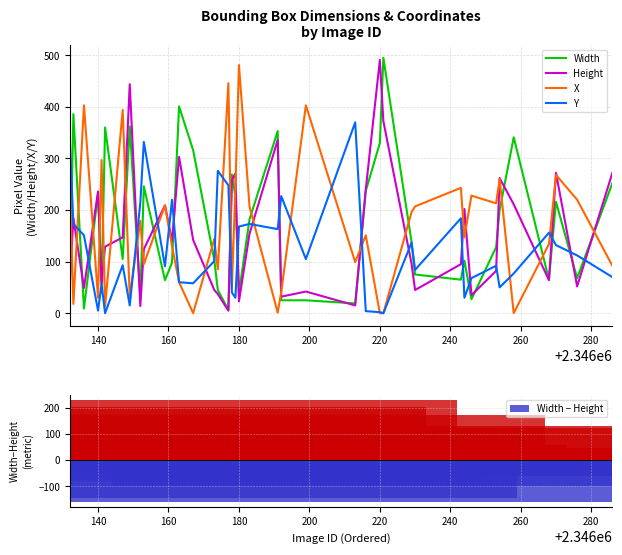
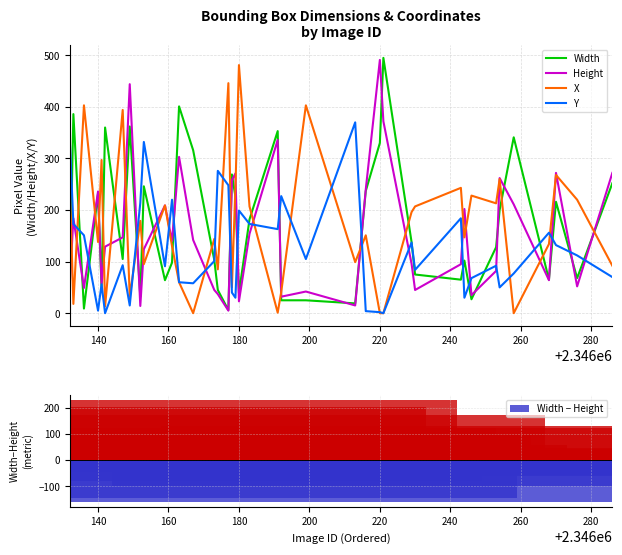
Bounding Box Dimensions & Coordinates by Image ID, X, 140: 30 -> 140
Bounding Box Dimensions & Coordinates by Image ID, Y, 180: 170 -> 200
